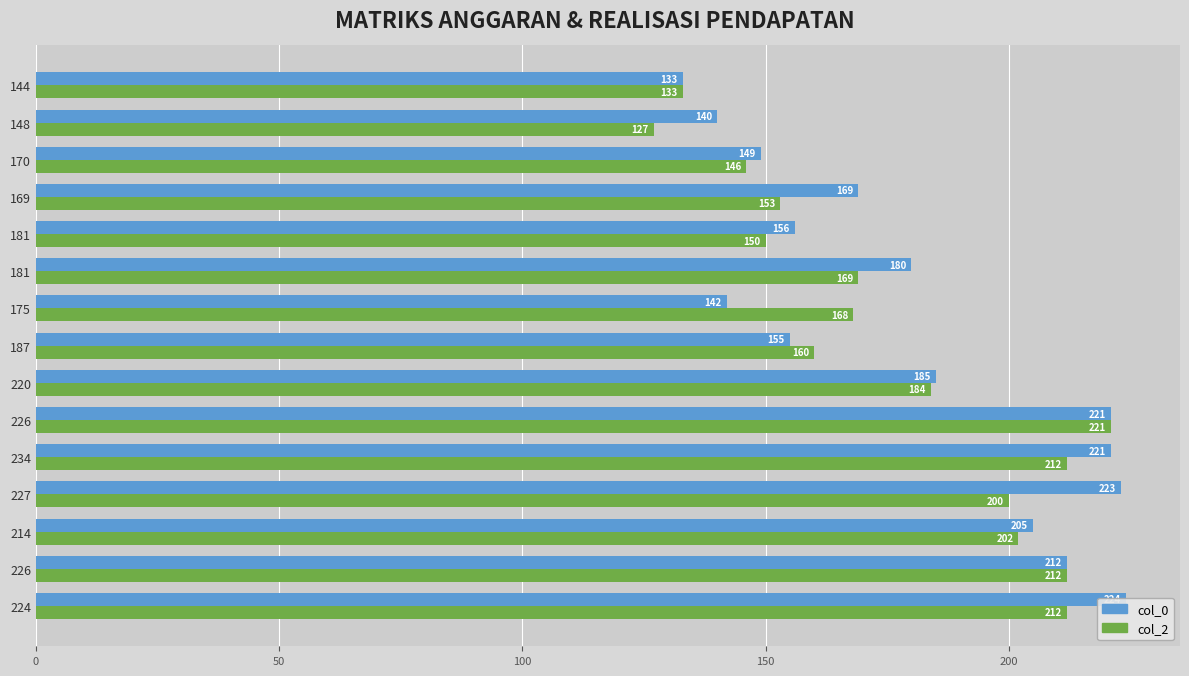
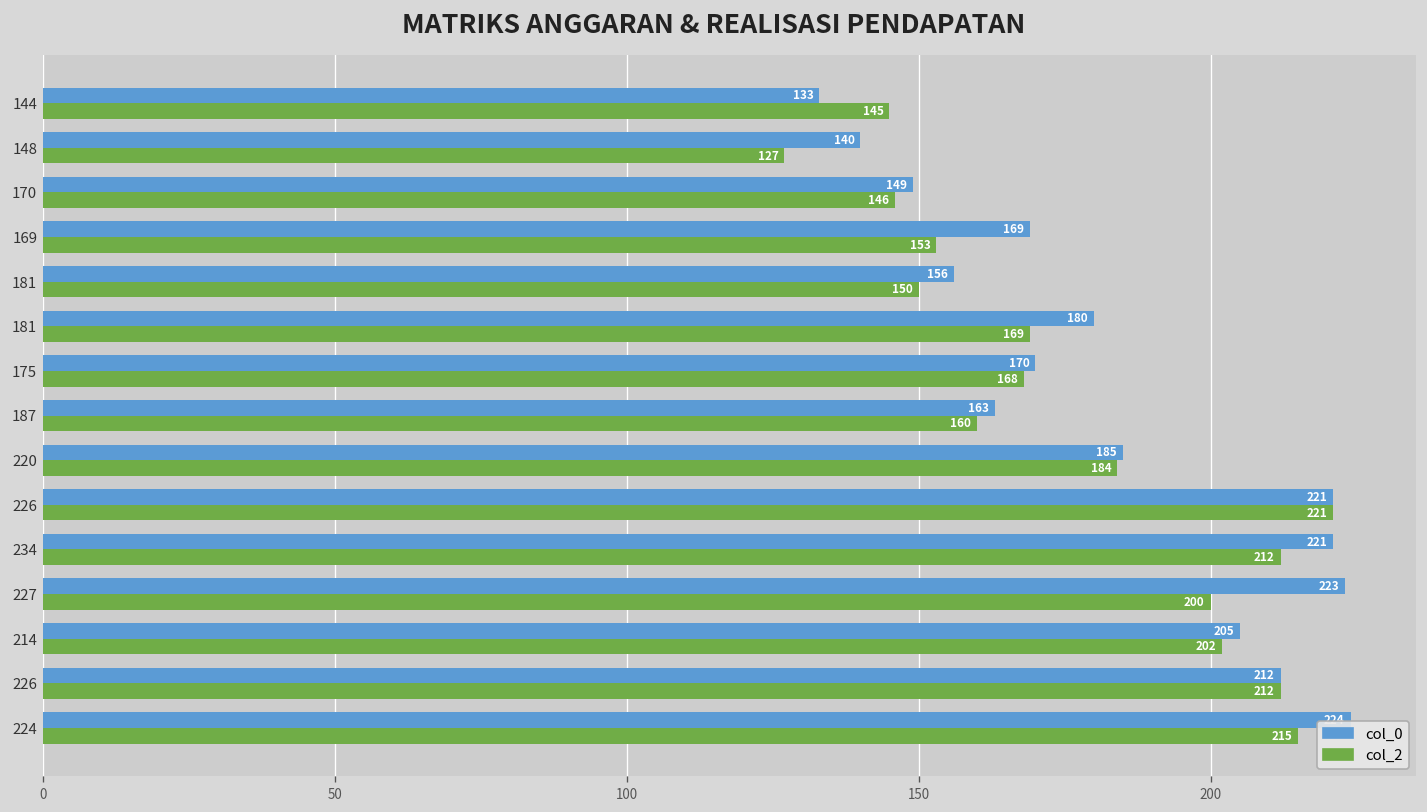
col_2, 144: 133 -> 145
col_0, 175: 142 -> 170
col_0, 187: 155 -> 163
col_2, 224: 212 -> 215
